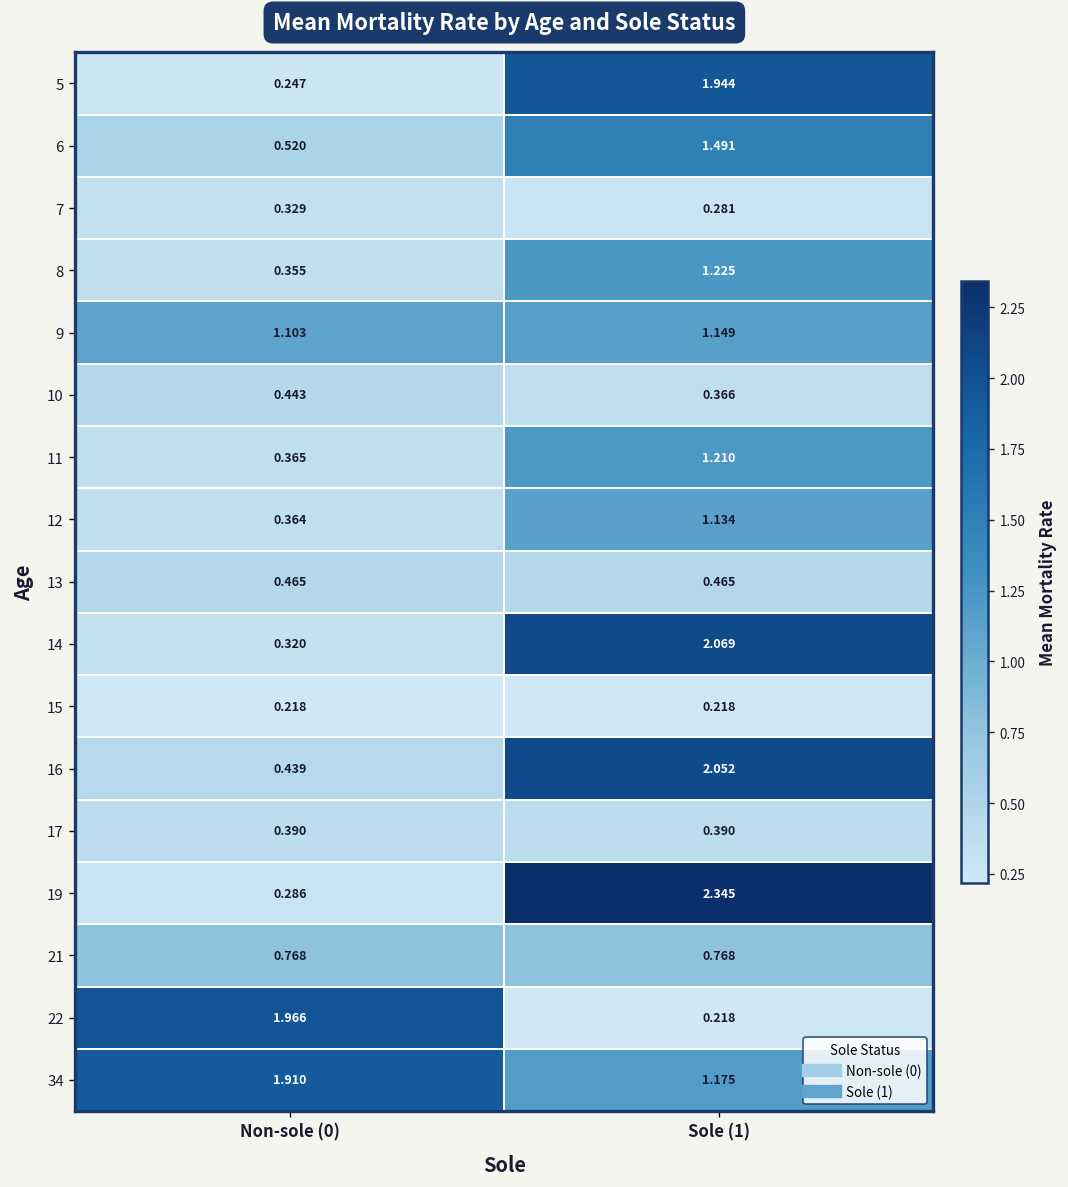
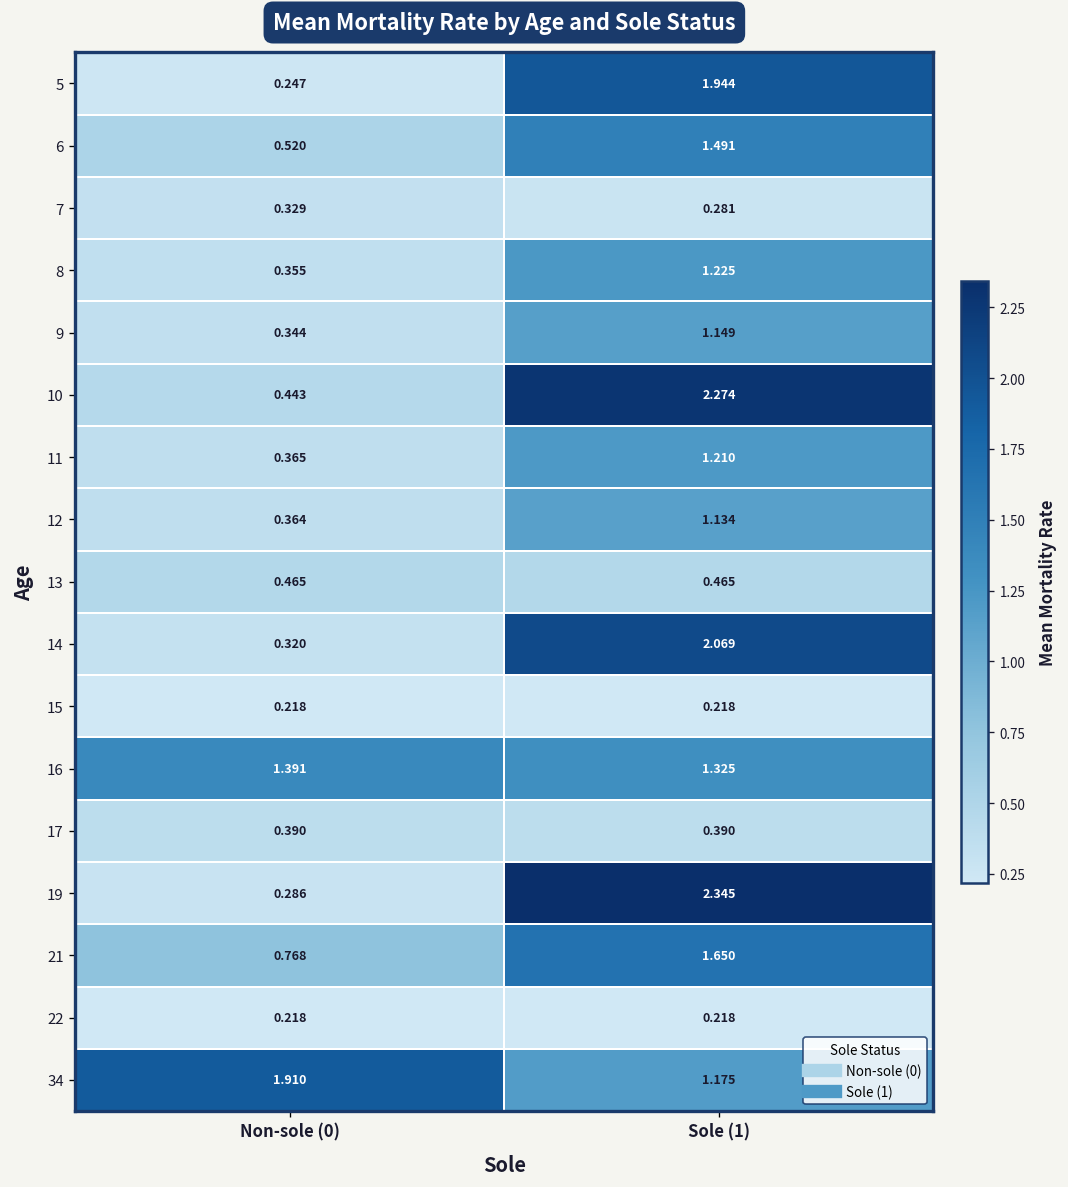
9, Non-sole (0): 1.103 -> 0.344
10, Sole (1): 0.366 -> 2.274
16, Non-sole (0): 0.439 -> 1.391
16, Sole (1): 2.052 -> 1.325
21, Sole (1): 0.768 -> 1.650
22, Non-sole (0): 1.966 -> 0.218
